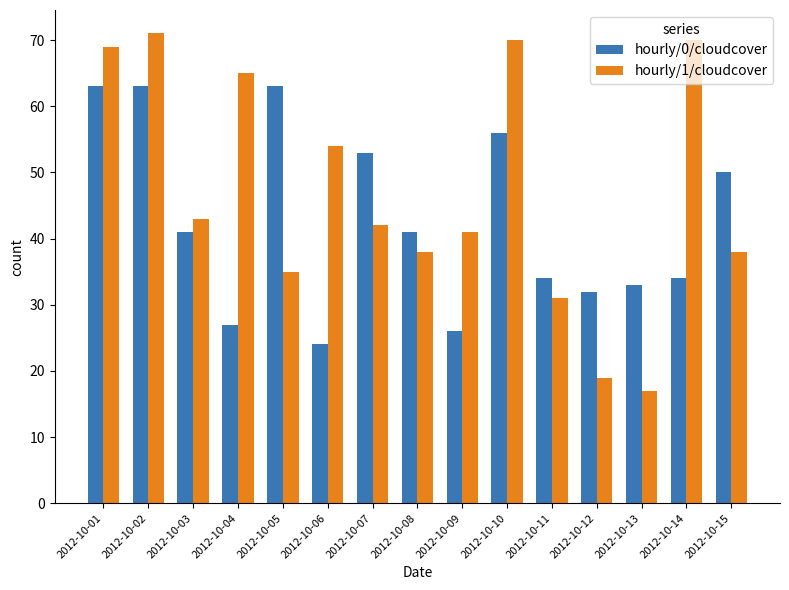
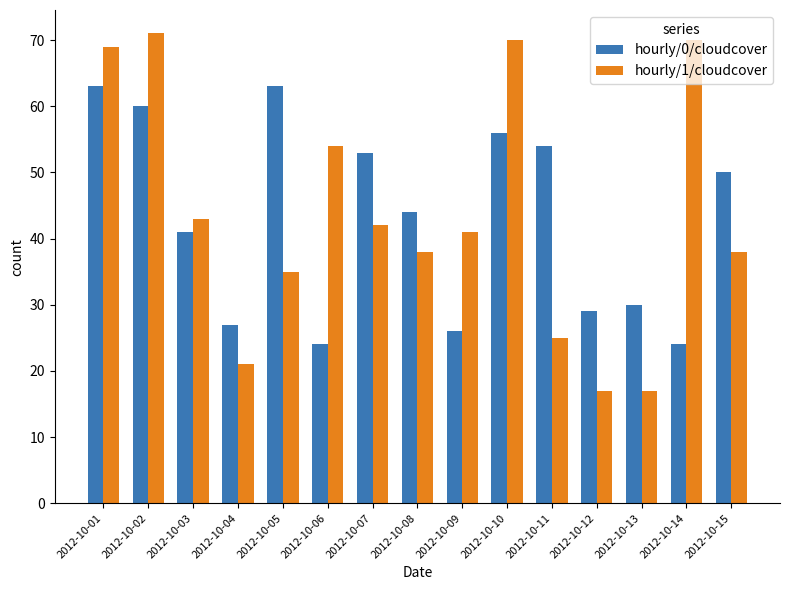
hourly/0/cloudcover, 2012-10-02: 63 -> 60
hourly/1/cloudcover, 2012-10-04: 65 -> 21
hourly/0/cloudcover, 2012-10-08: 41 -> 44
hourly/0/cloudcover, 2012-10-11: 34 -> 54
hourly/1/cloudcover, 2012-10-11: 31 -> 25
hourly/0/cloudcover, 2012-10-12: 32 -> 29
hourly/1/cloudcover, 2012-10-12: 19 -> 17
hourly/0/cloudcover, 2012-10-13: 33 -> 30
hourly/0/cloudcover, 2012-10-14: 34 -> 24
